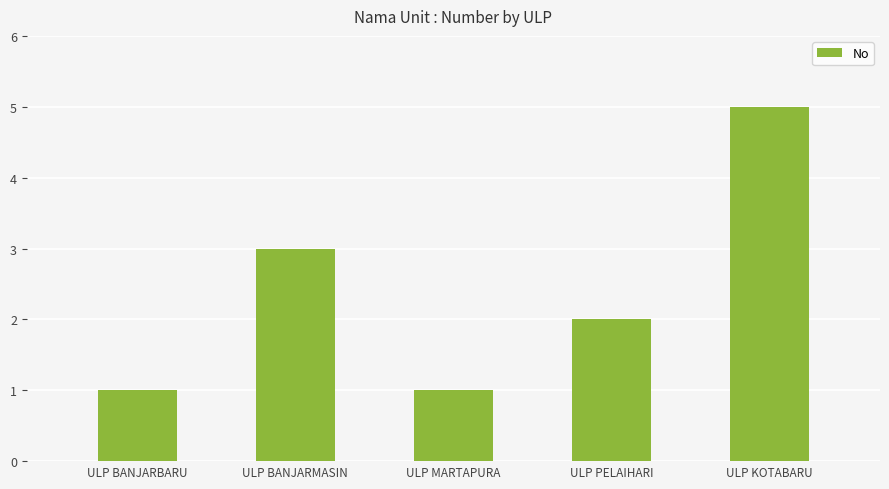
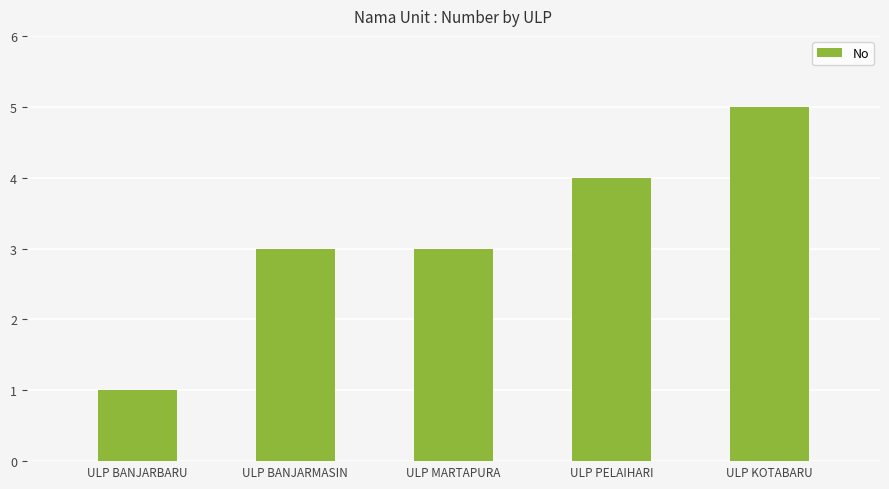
ULP MARTAPURA: 1 -> 3
ULP PELAIHARI: 2 -> 4
